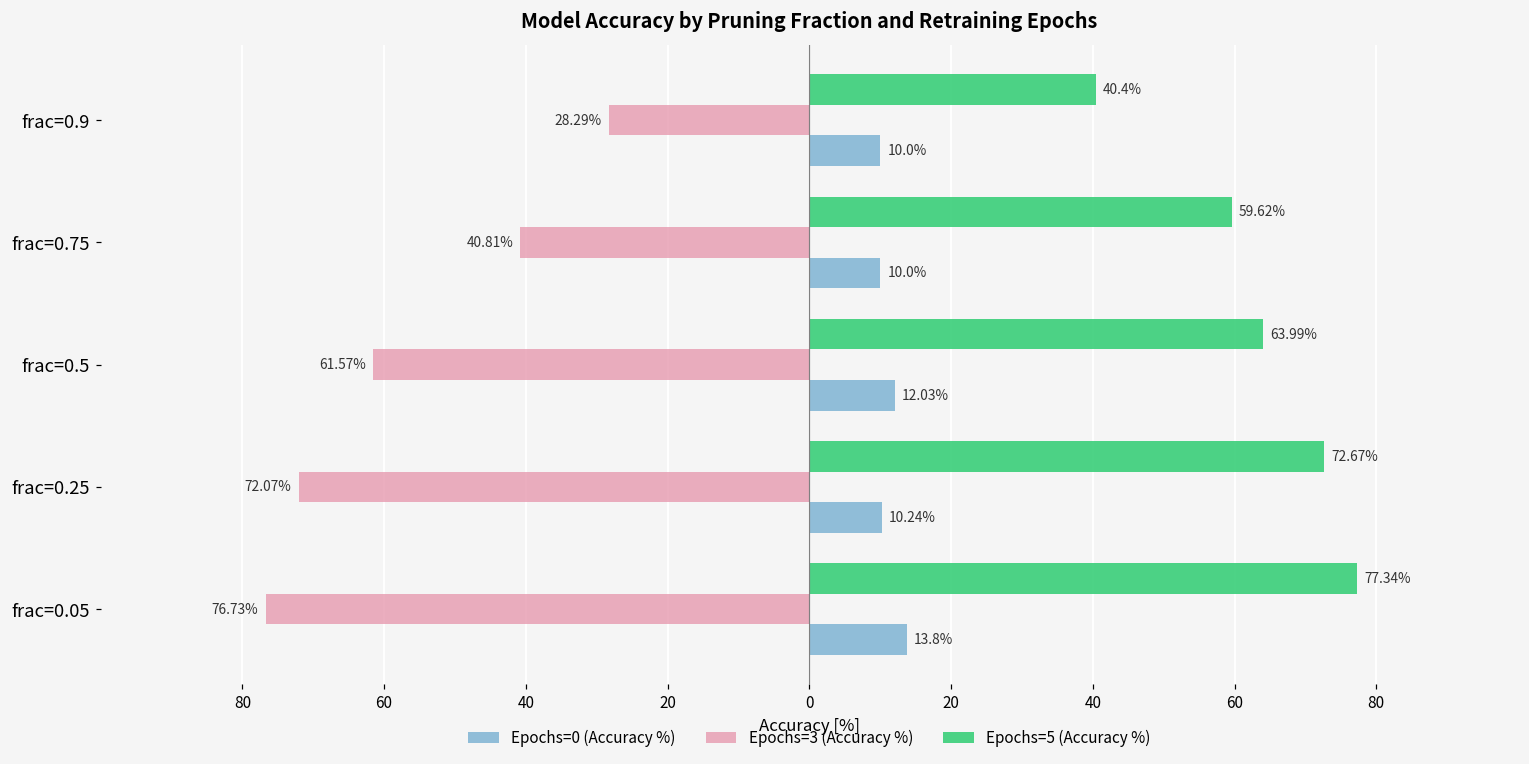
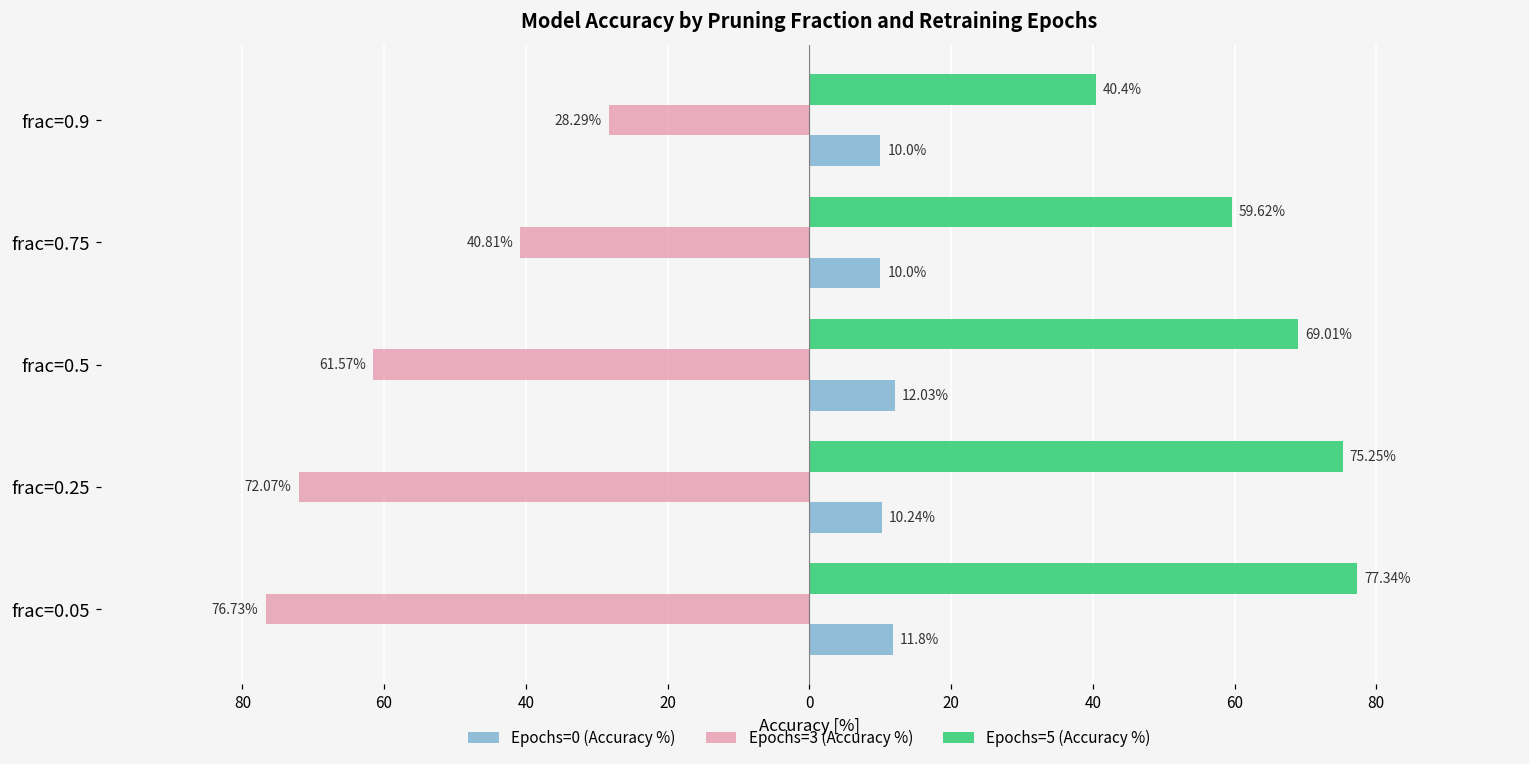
Epochs=5 (Accuracy %), frac=0.5: 63.99% -> 69.01%
Epochs=5 (Accuracy %), frac=0.25: 72.67% -> 75.25%
Epochs=0 (Accuracy %), frac=0.05: 13.8% -> 11.8%
